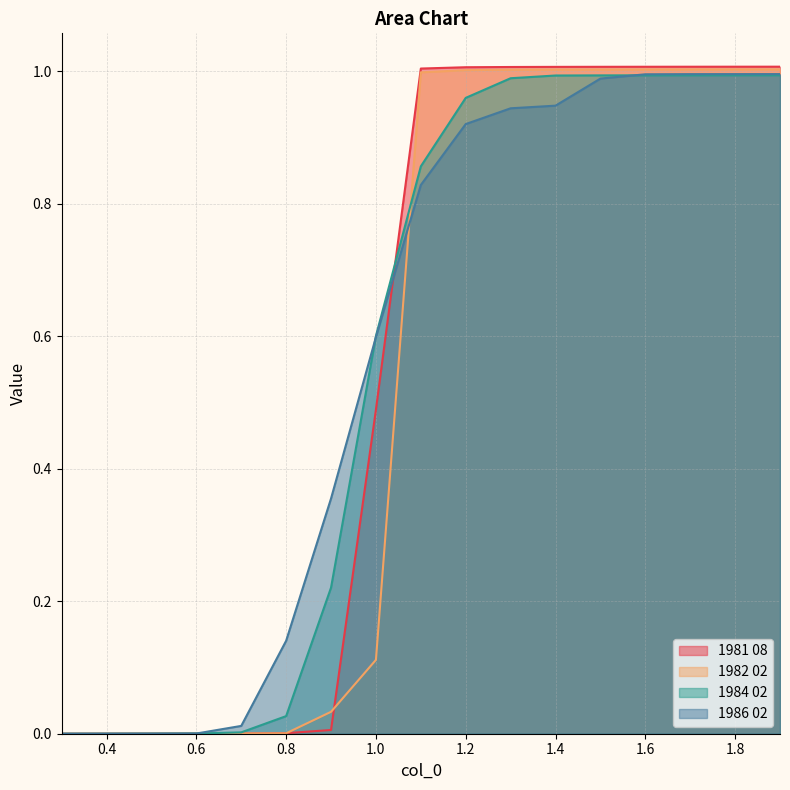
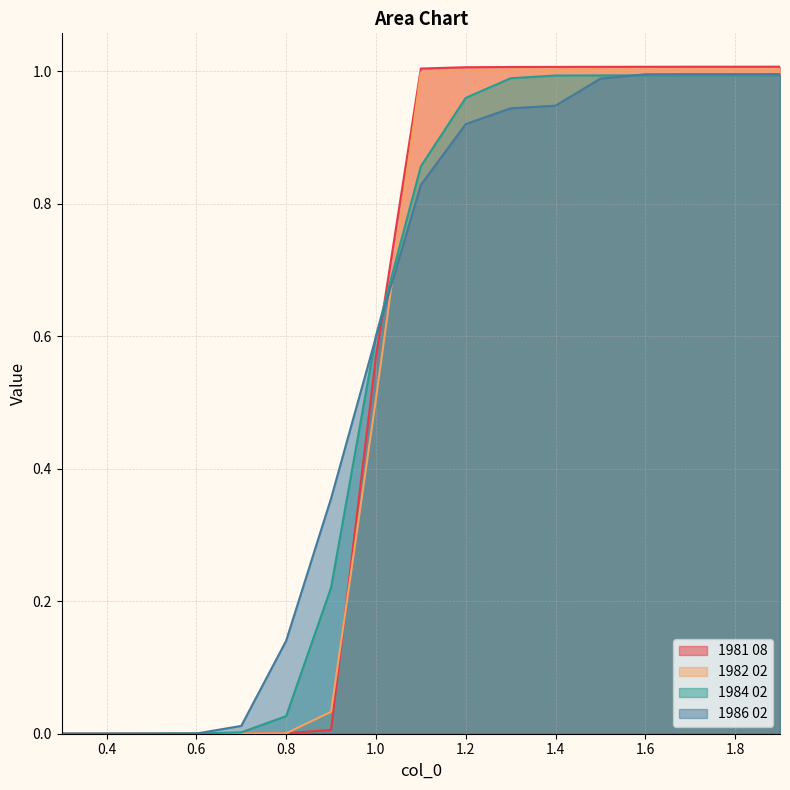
1981 08, 1.0: 0.49 -> 0.57
1982 02, 1.0: 0.11 -> 0.51
